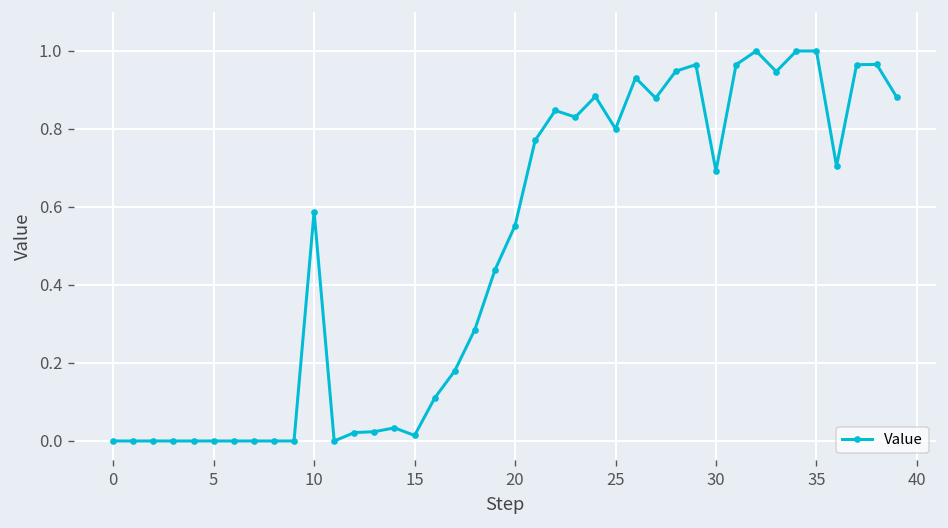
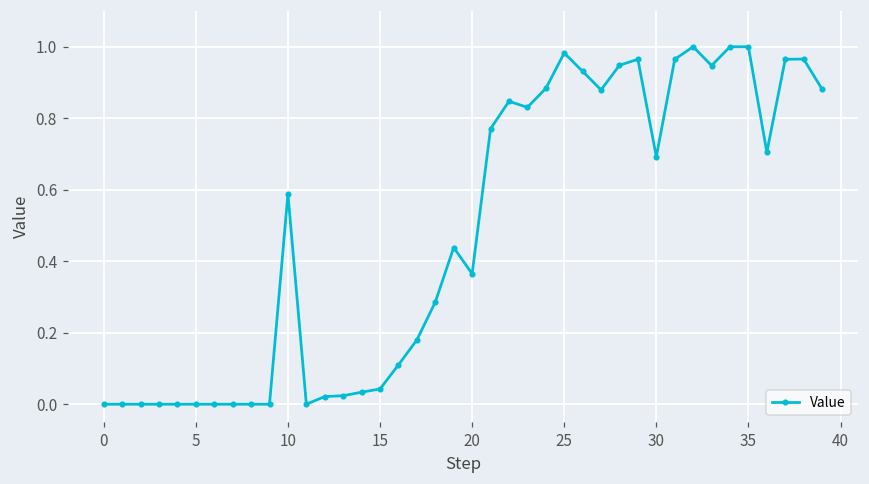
15: 0.01 -> 0.04
20: 0.55 -> 0.36
25: 0.80 -> 0.98
